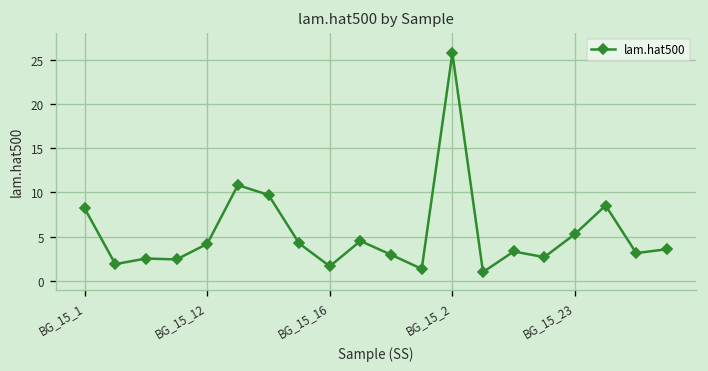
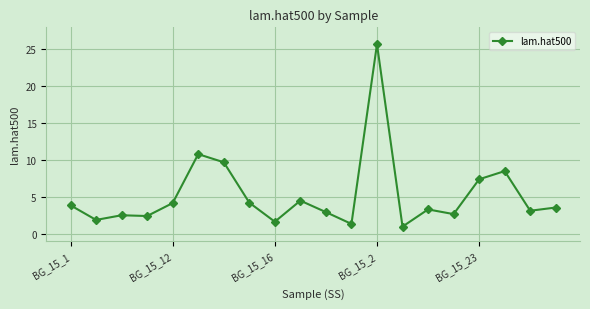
BG_15_1: 8 -> 4
BG_15_23: 5 -> 7
